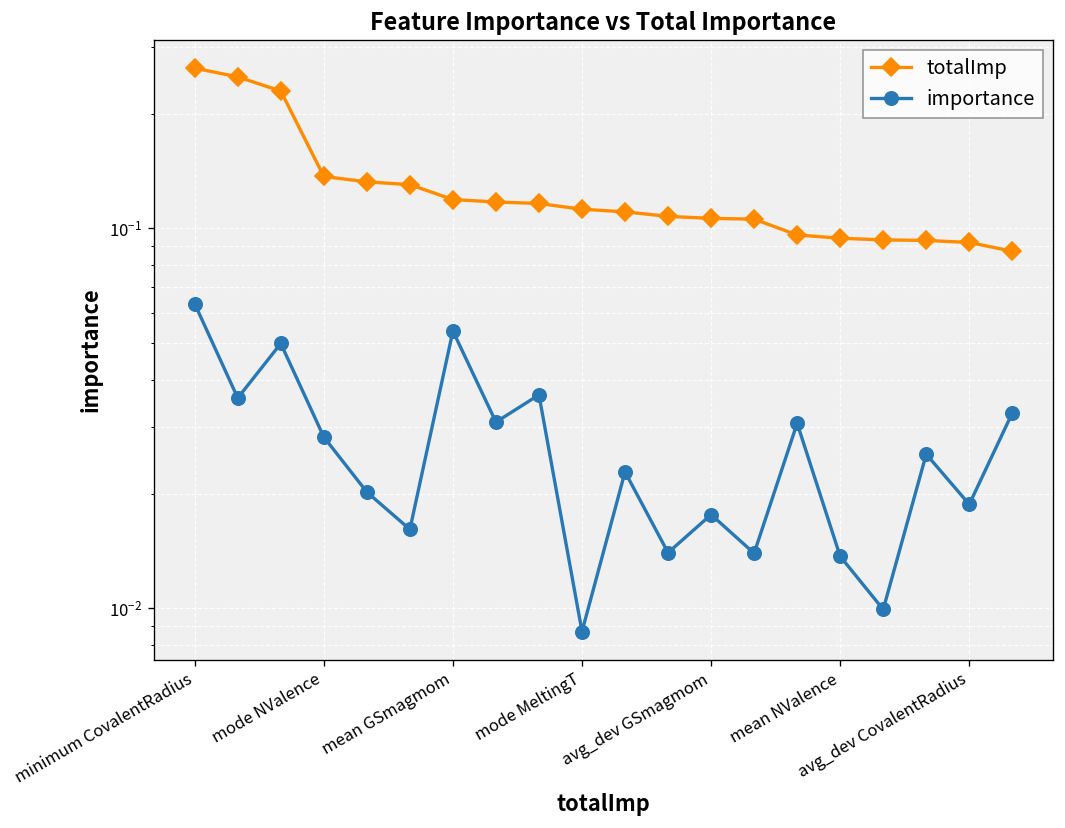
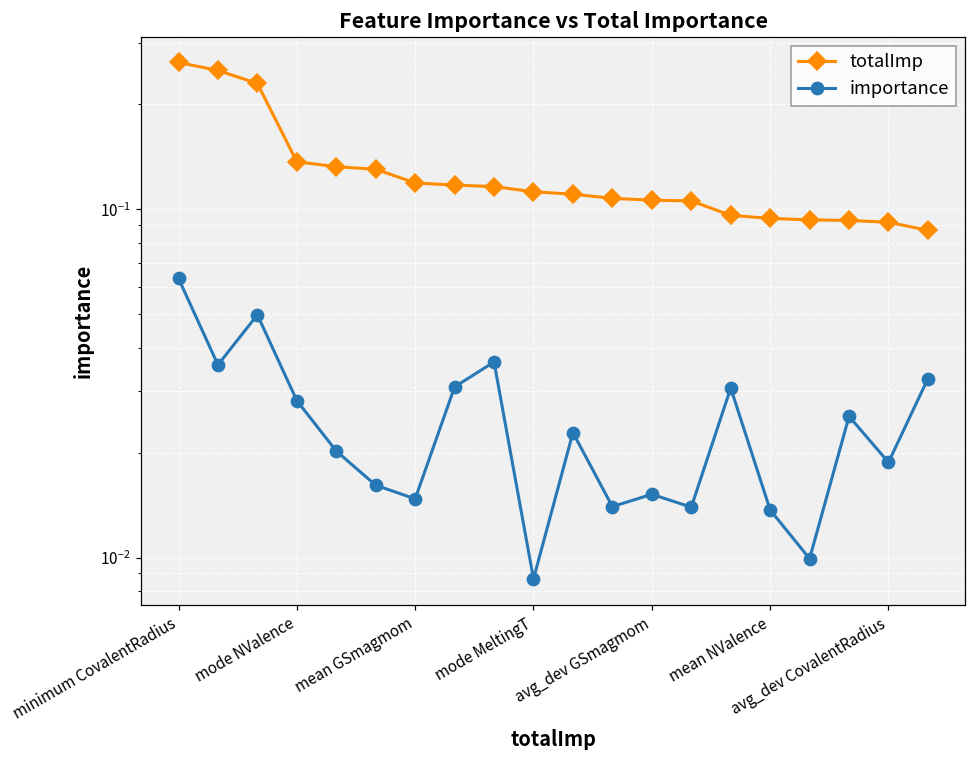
importance, mean GSmagmom: 0.054 -> 0.015
importance, avg_dev GSmagmom: 0.018 -> 0.015
